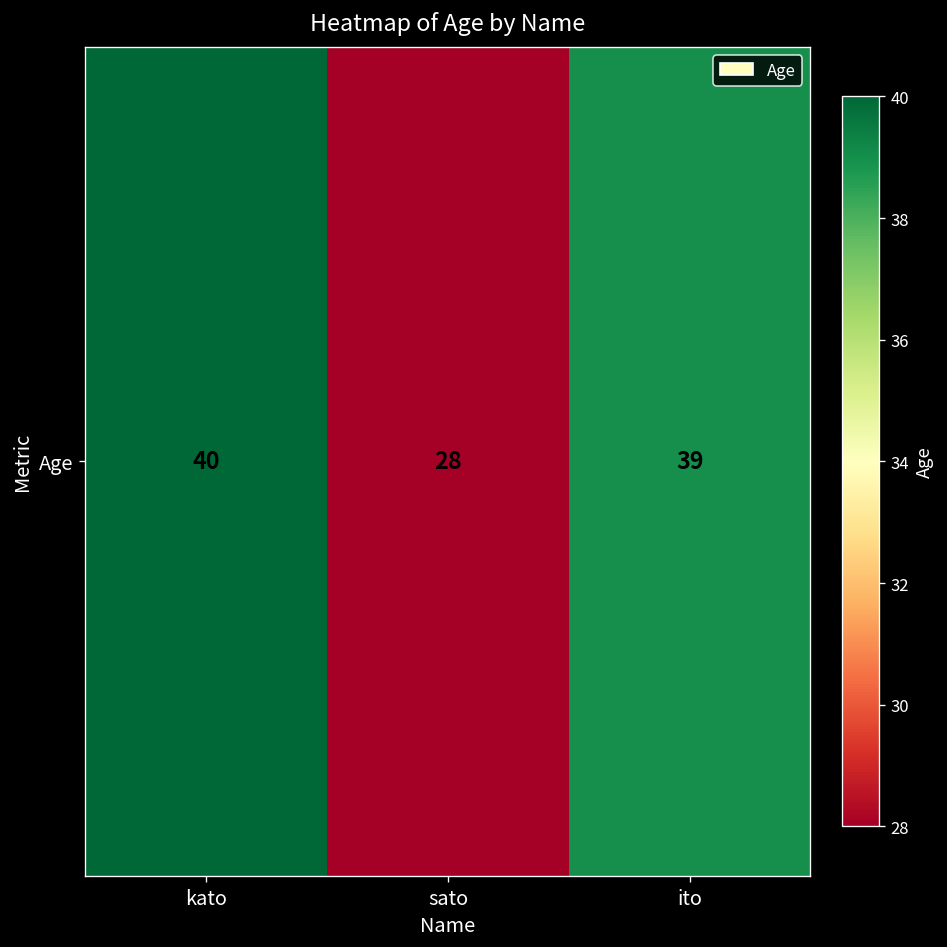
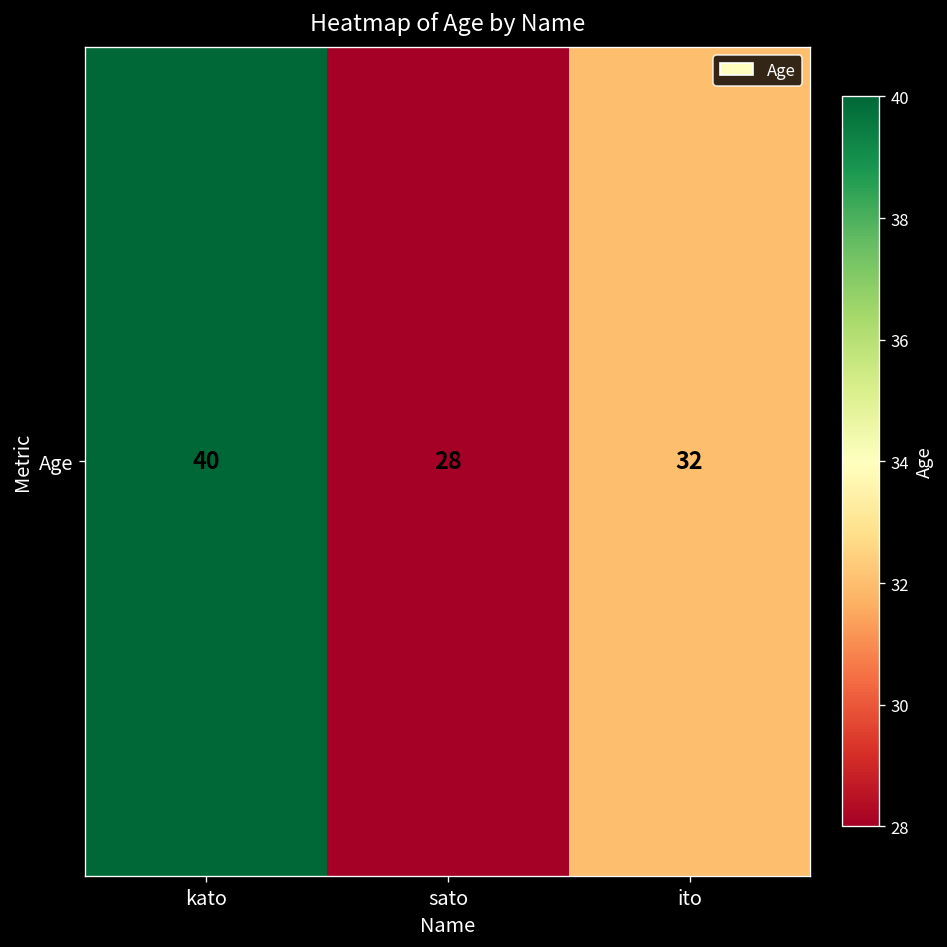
Age, ito: 39 -> 32
